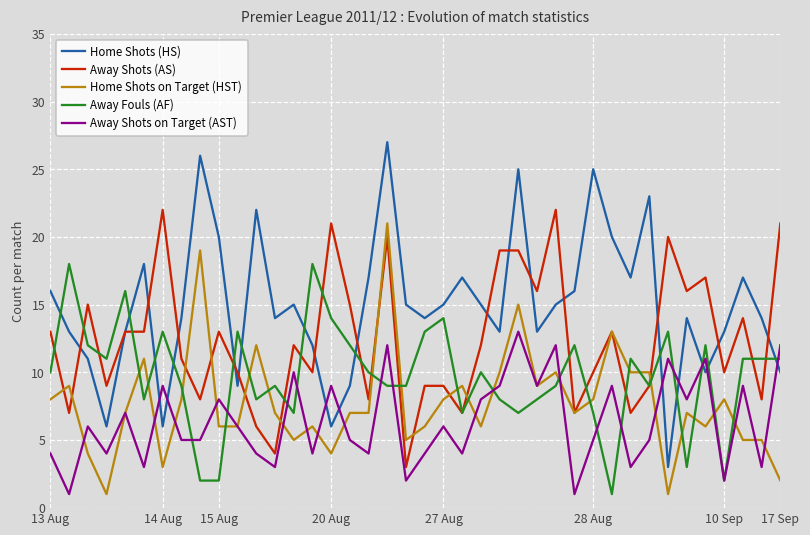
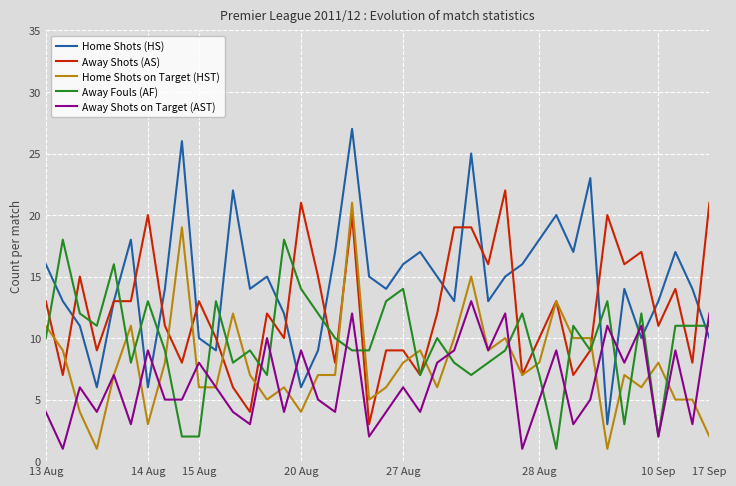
Home Shots on Target (HST), 13 Aug: 8 -> 11
Away Shots (AS), 14 Aug: 22 -> 20
Home Shots (HS), 15 Aug: 20 -> 10
Home Shots (HS), 27 Aug: 15 -> 16
Home Shots (HS), 28 Aug: 25 -> 18
Away Shots (AS), 10 Sep: 10 -> 11
